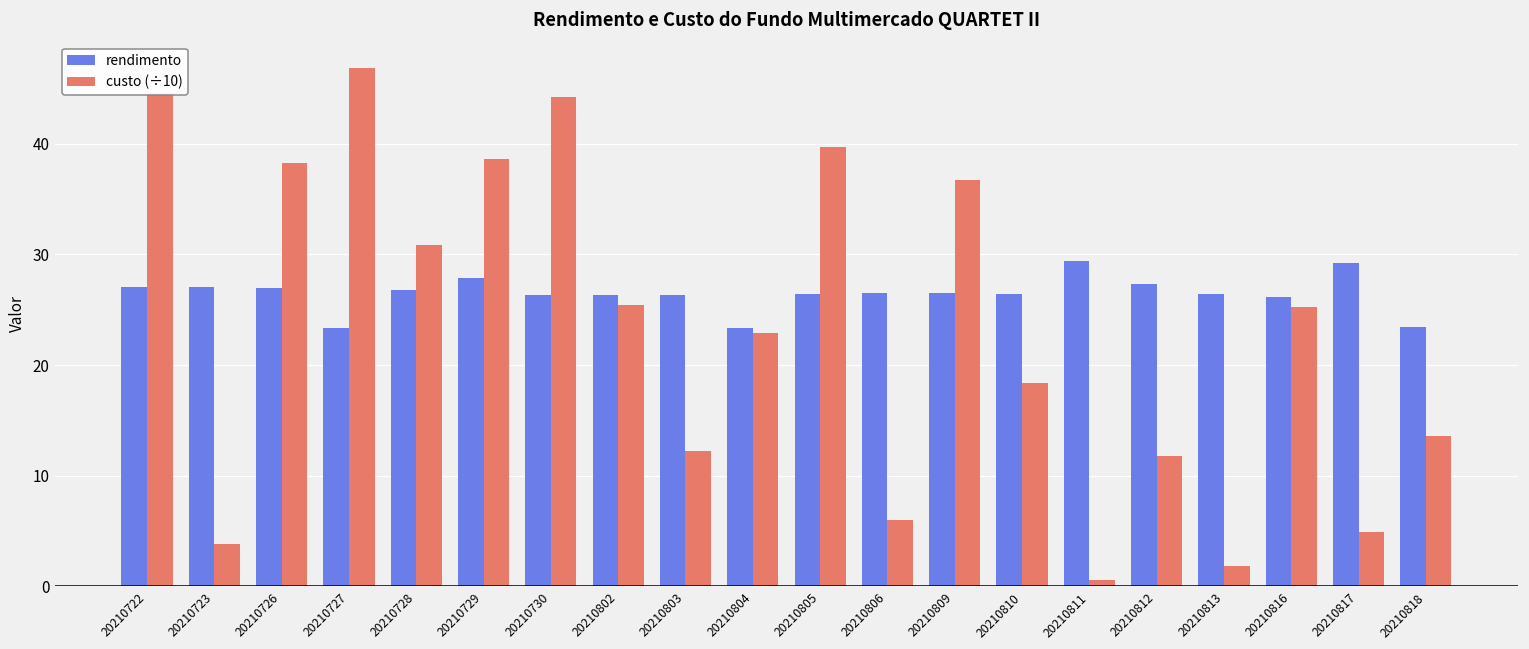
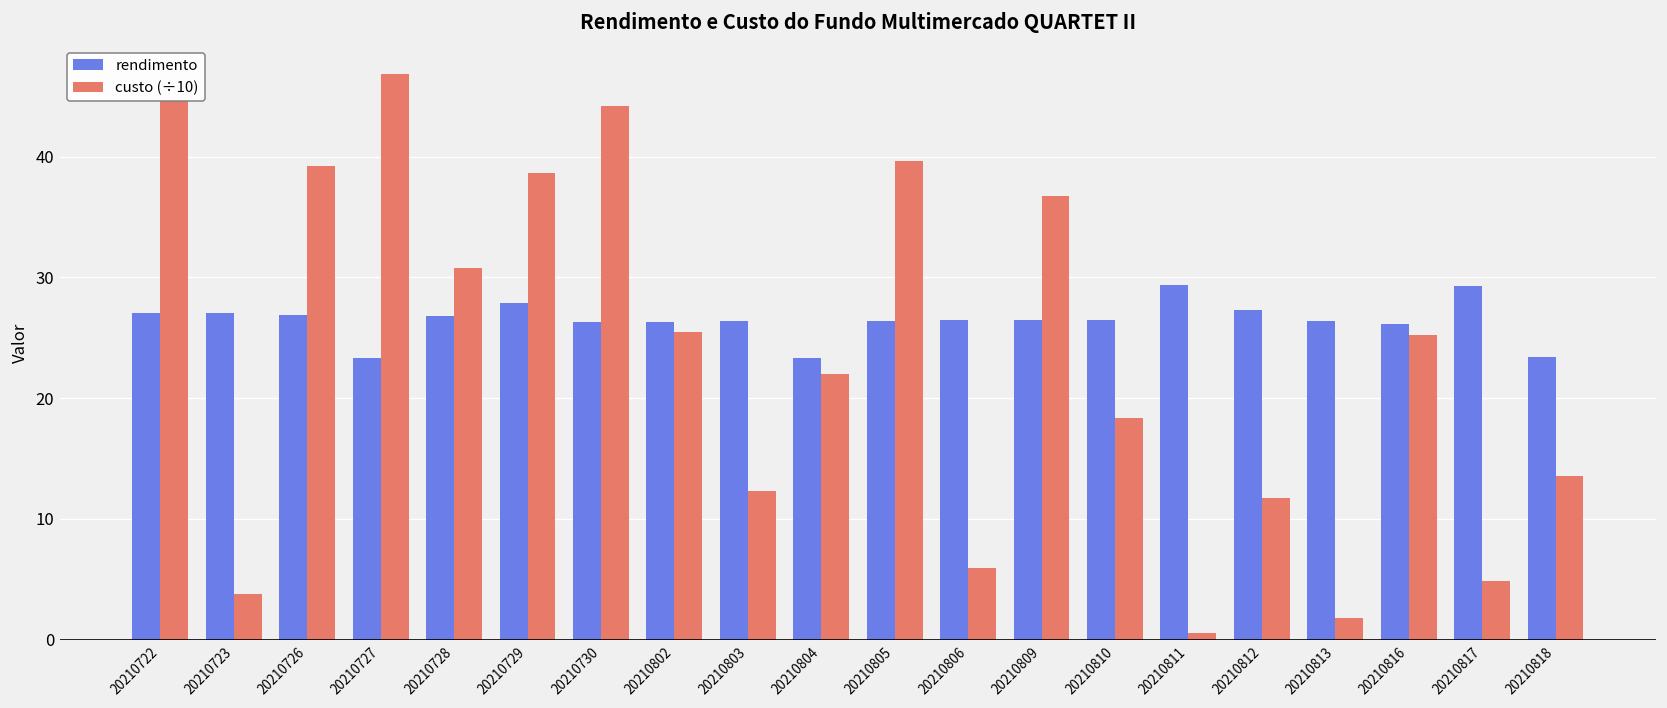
custo (÷10), 20210726: 38.3 -> 39.2
custo (÷10), 20210804: 22.9 -> 22.0
